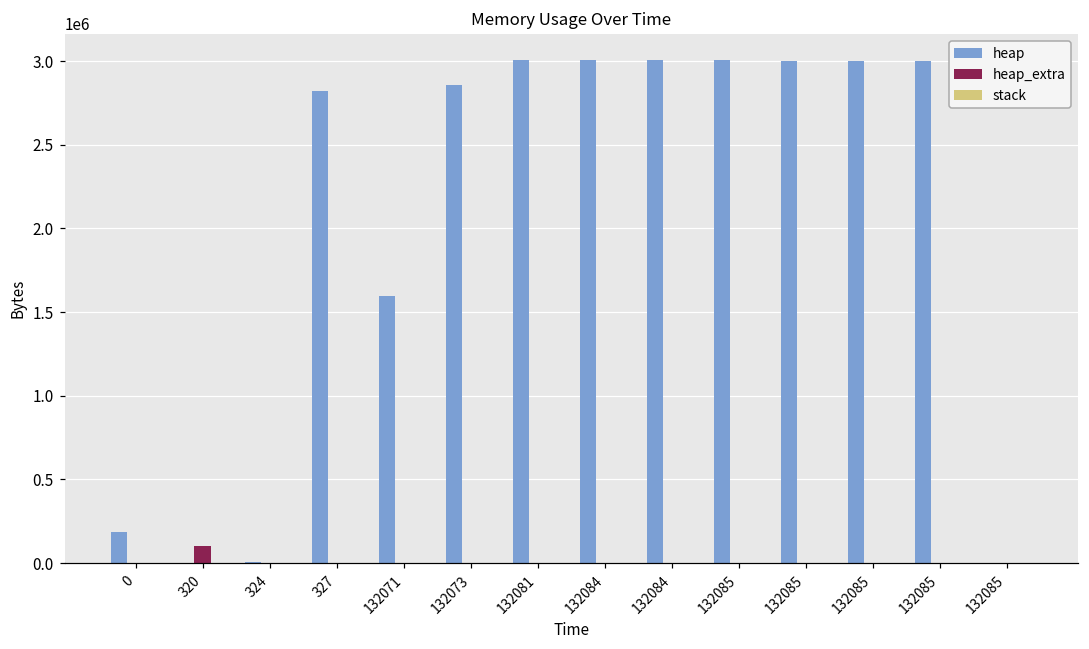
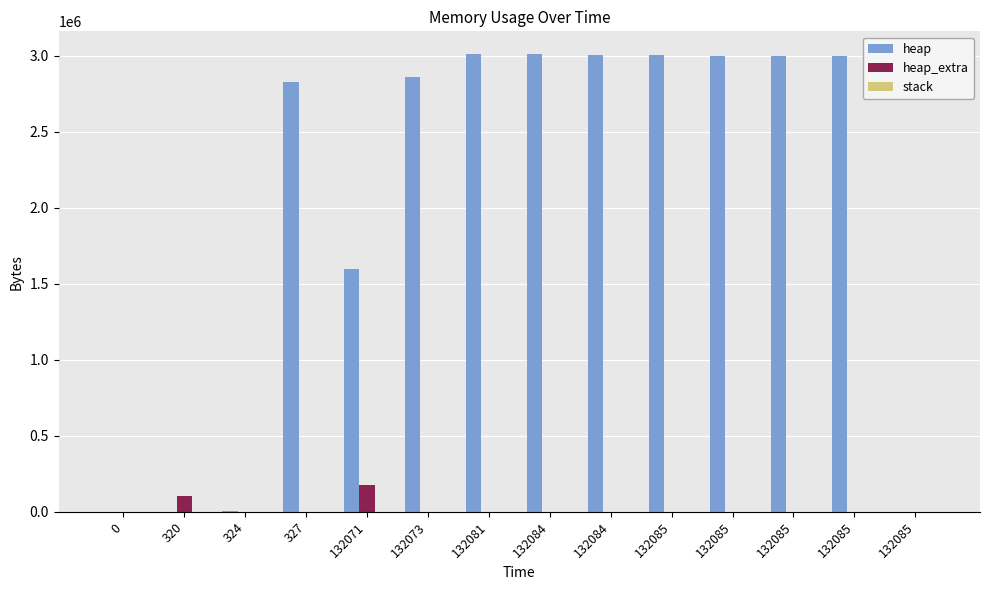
heap, 0: 180000 -> 0
heap_extra, 132071: 0 -> 180000
